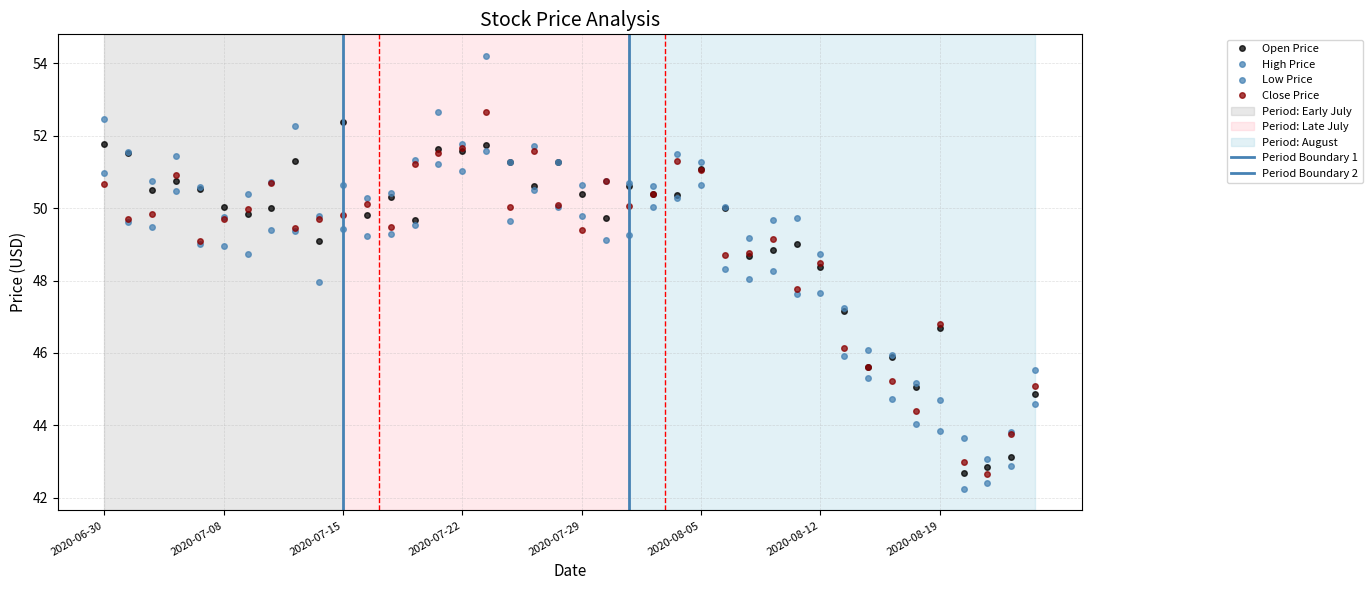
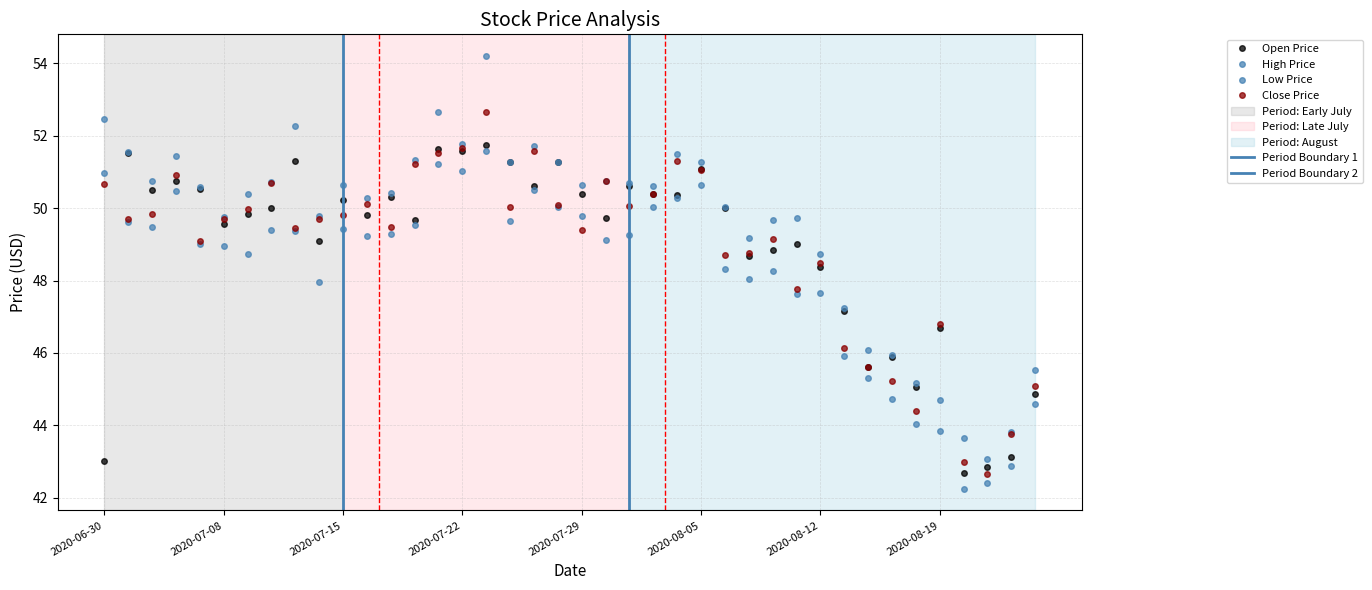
Open Price, 2020-06-30: 51.8 -> 43.0
Open Price, 2020-07-08: 50.0 -> 49.6
Open Price, 2020-07-15: 52.4 -> 50.2
